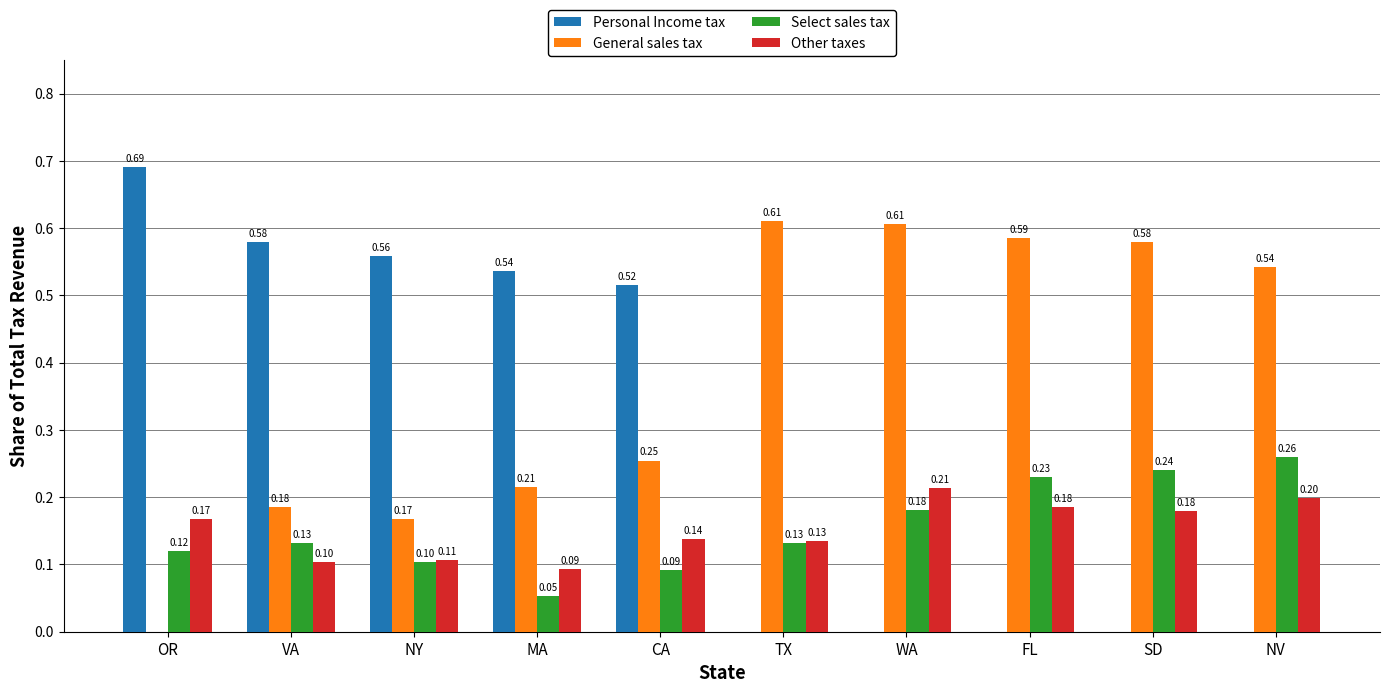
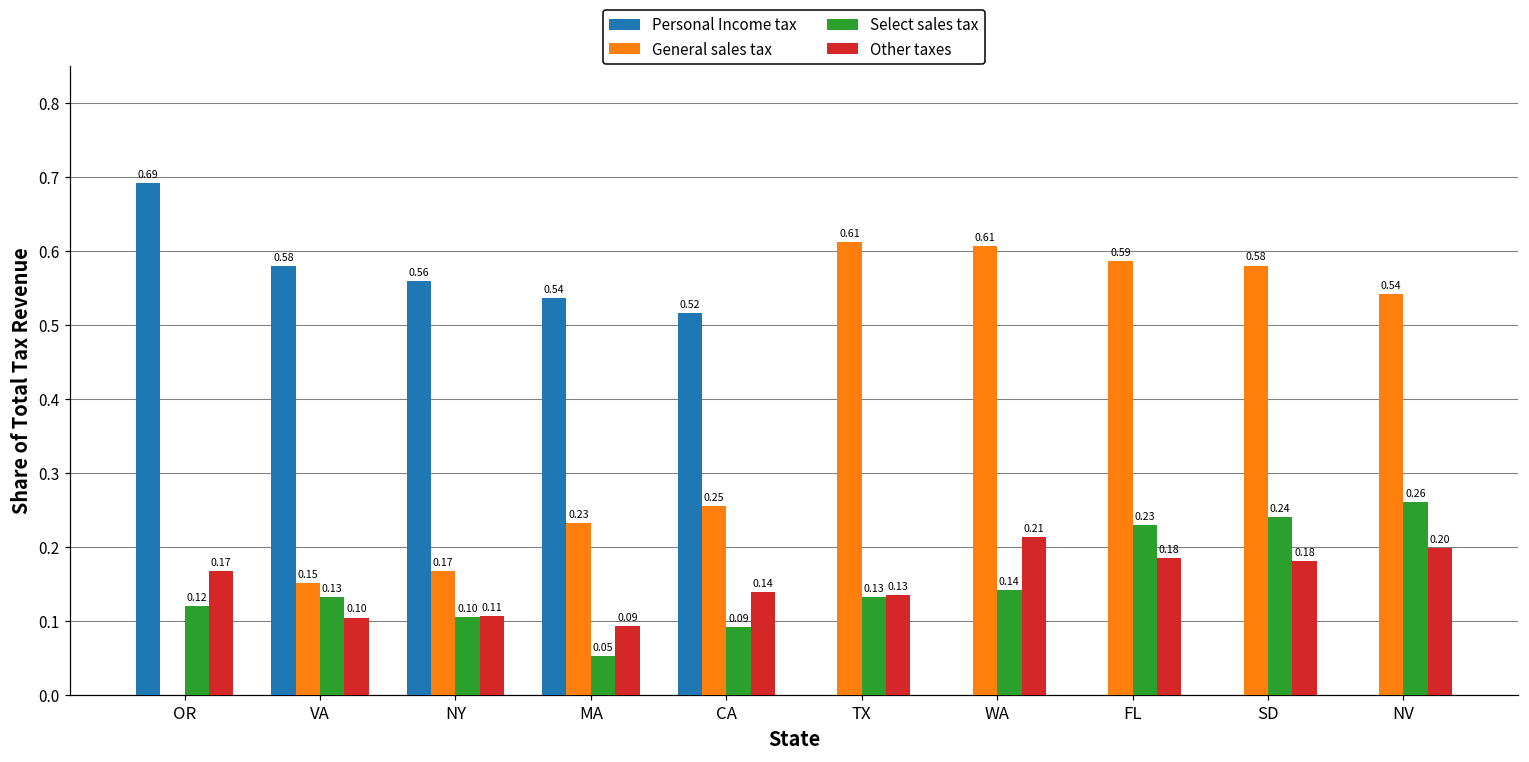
General sales tax, VA: 0.18 -> 0.15
General sales tax, MA: 0.21 -> 0.23
Select sales tax, WA: 0.18 -> 0.14
